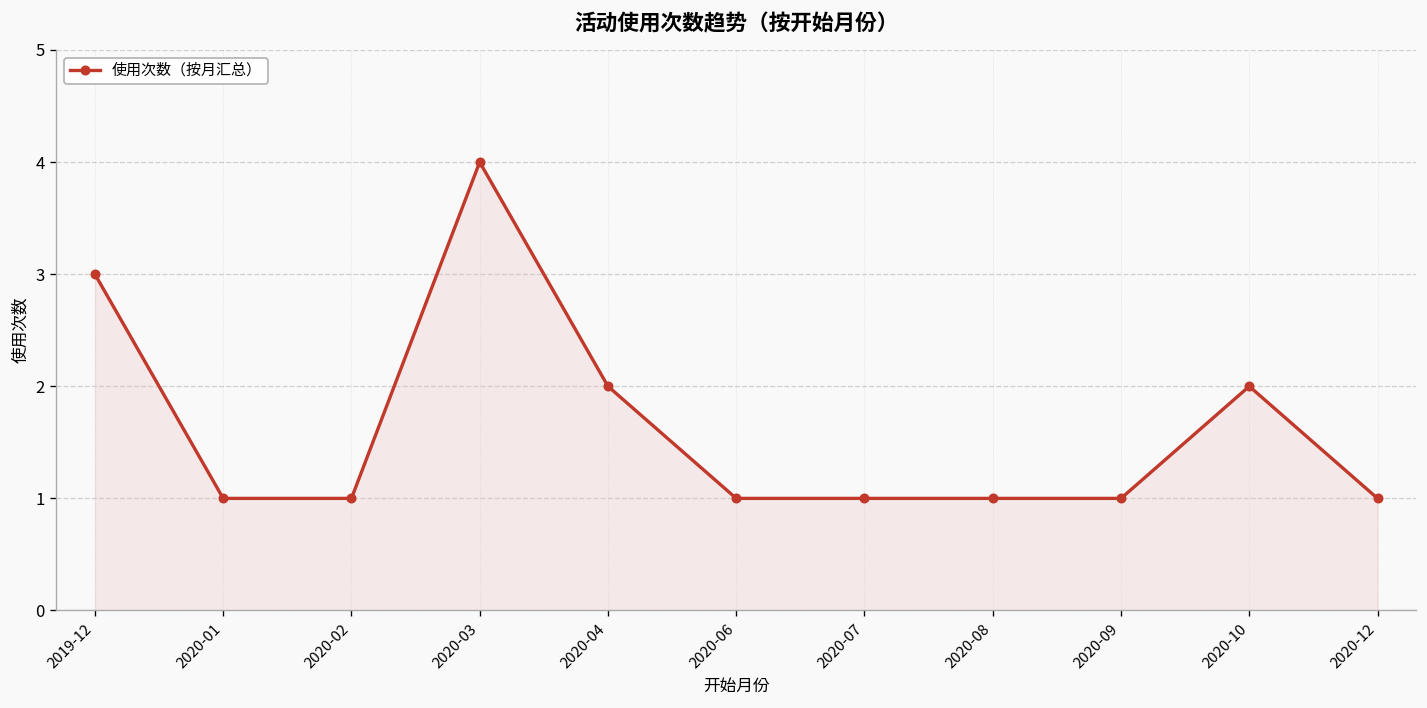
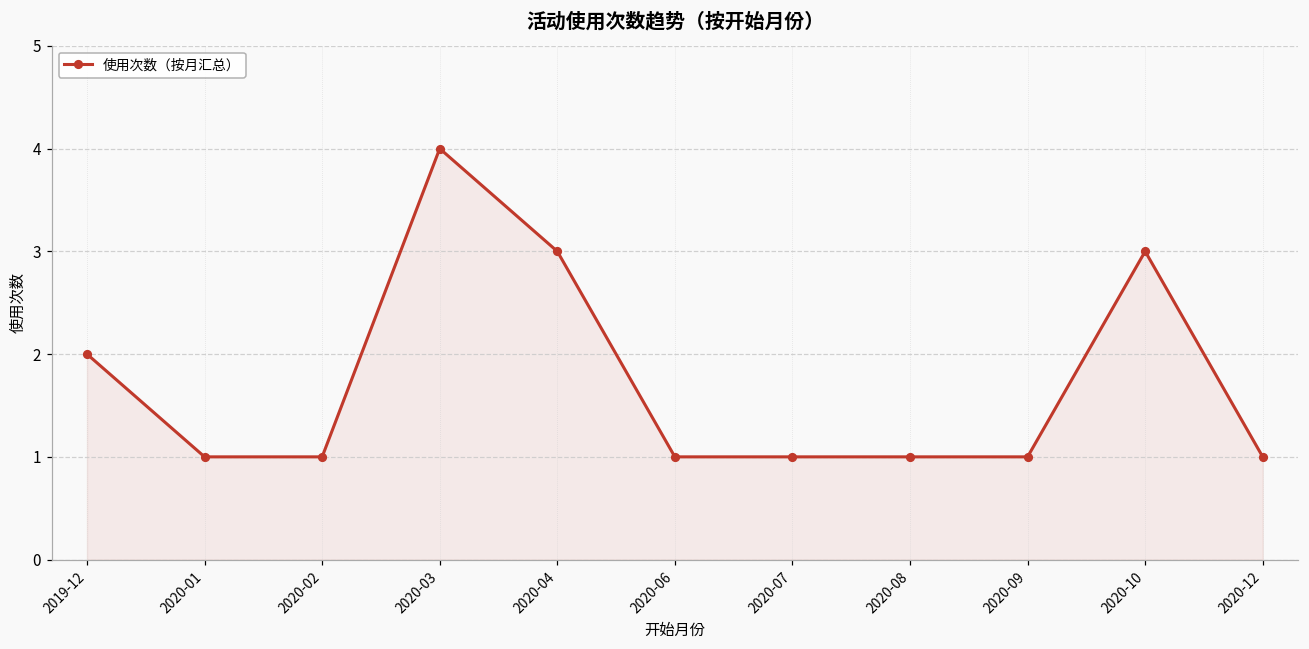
2019-12: 3 -> 2
2020-04: 2 -> 3
2020-10: 2 -> 3
